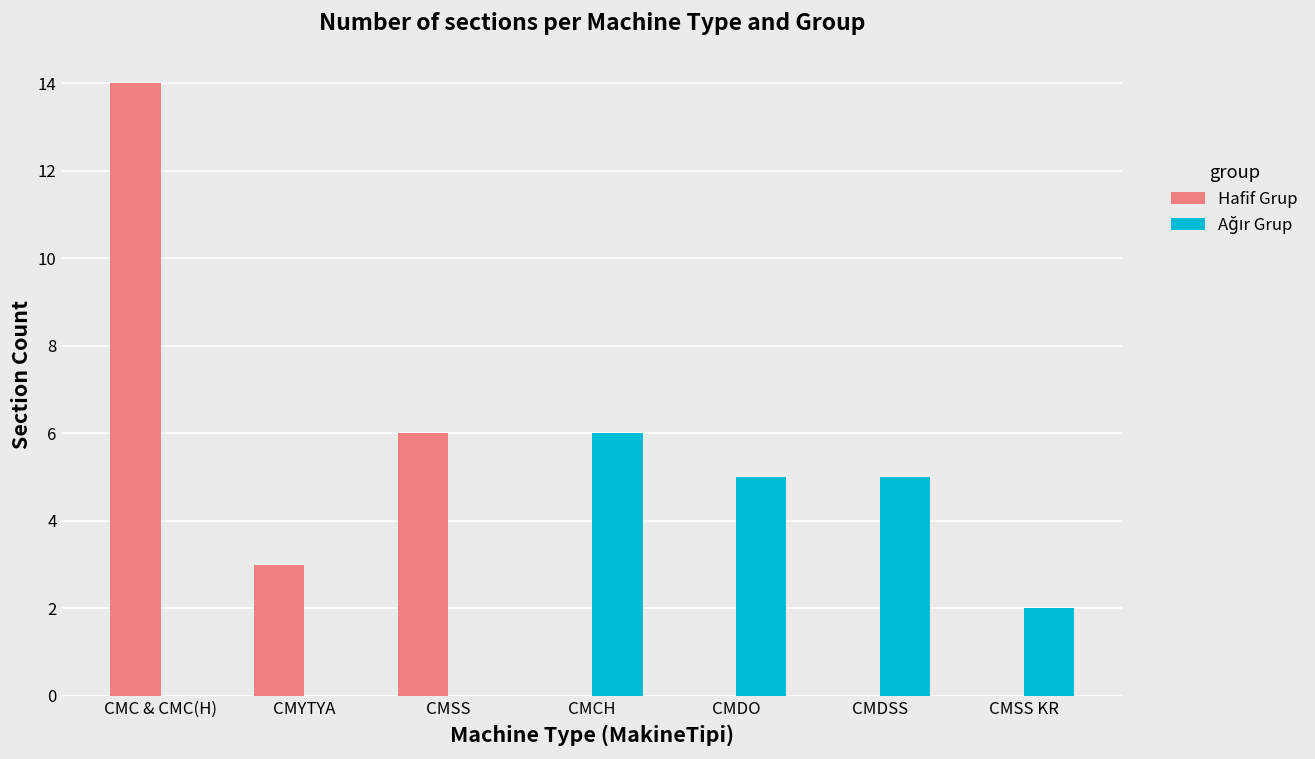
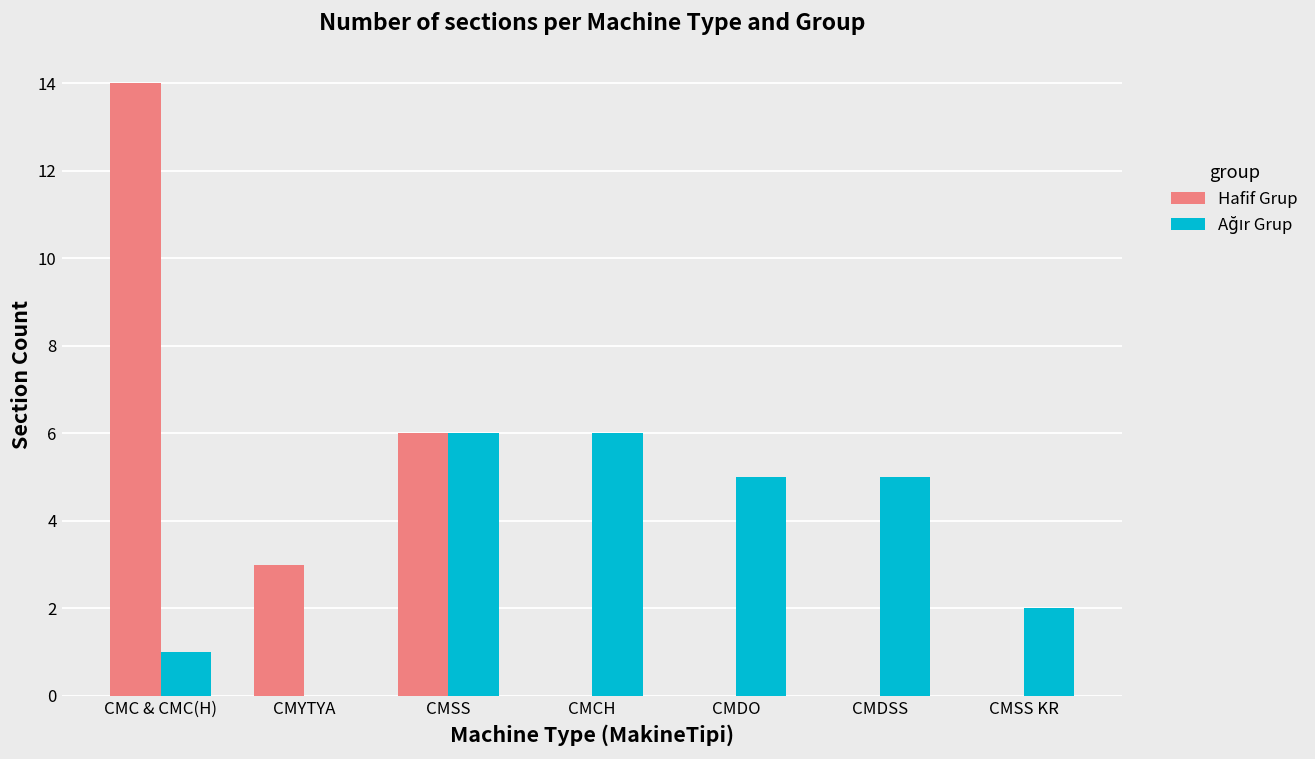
Ağır Grup, CMC & CMC(H): 0 -> 1
Ağır Grup, CMSS: 0 -> 6
